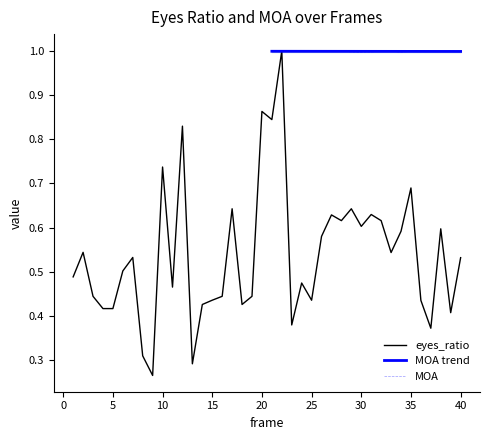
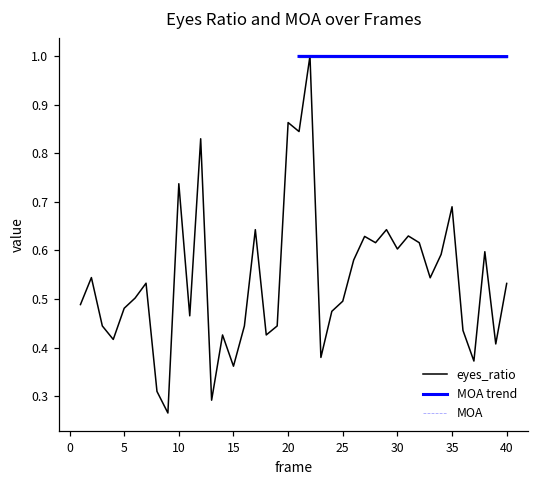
eyes_ratio, 5: 0.42 -> 0.48
eyes_ratio, 15: 0.44 -> 0.36
eyes_ratio, 25: 0.44 -> 0.50
